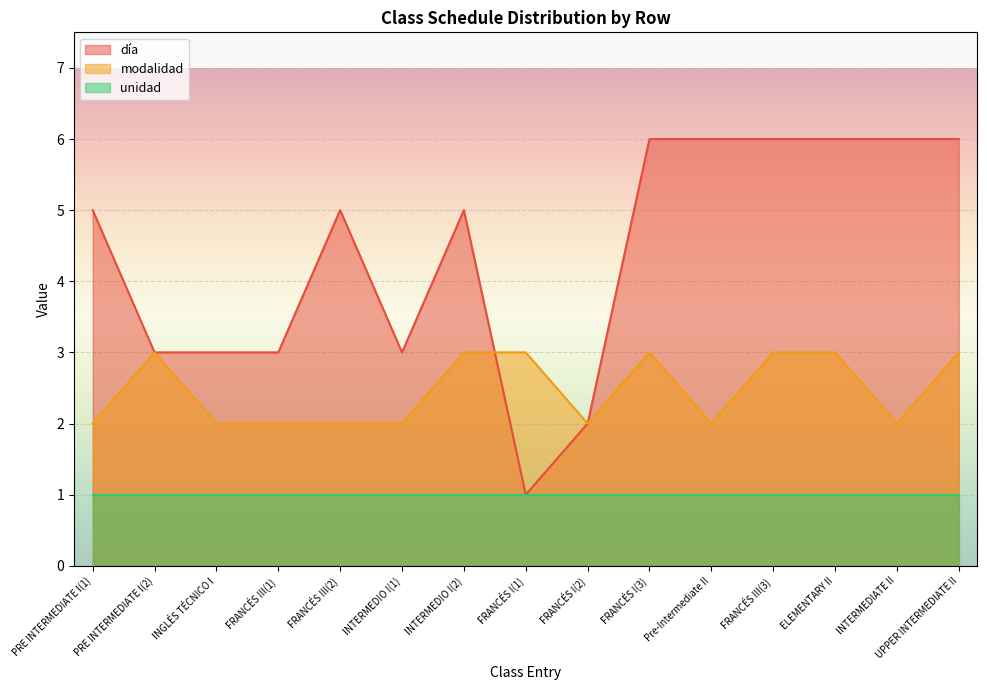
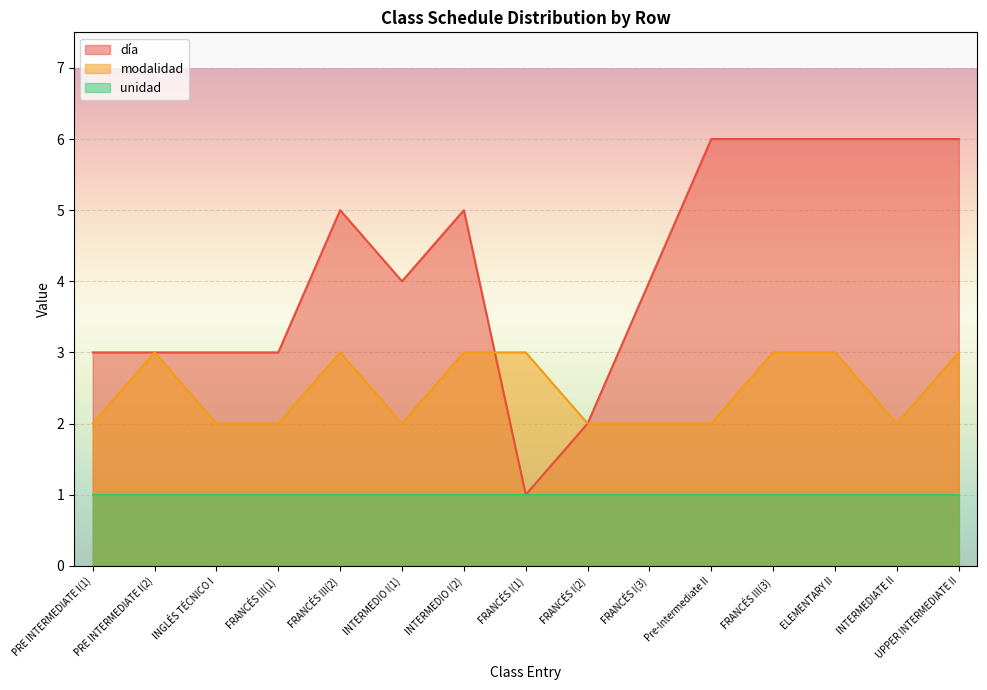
día, PRE INTERMEDIATE I(1): 5 -> 3
modalidad, FRANCÉS III(2): 2 -> 3
día, INTERMEDIO I(1): 3 -> 4
día, FRANCÉS I(3): 6 -> 4
modalidad, FRANCÉS I(3): 3 -> 2
